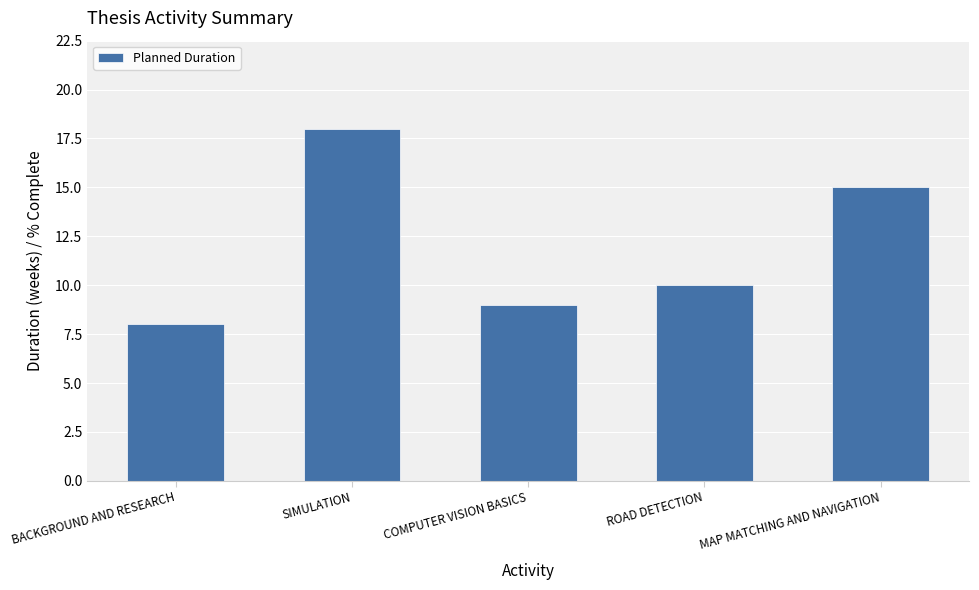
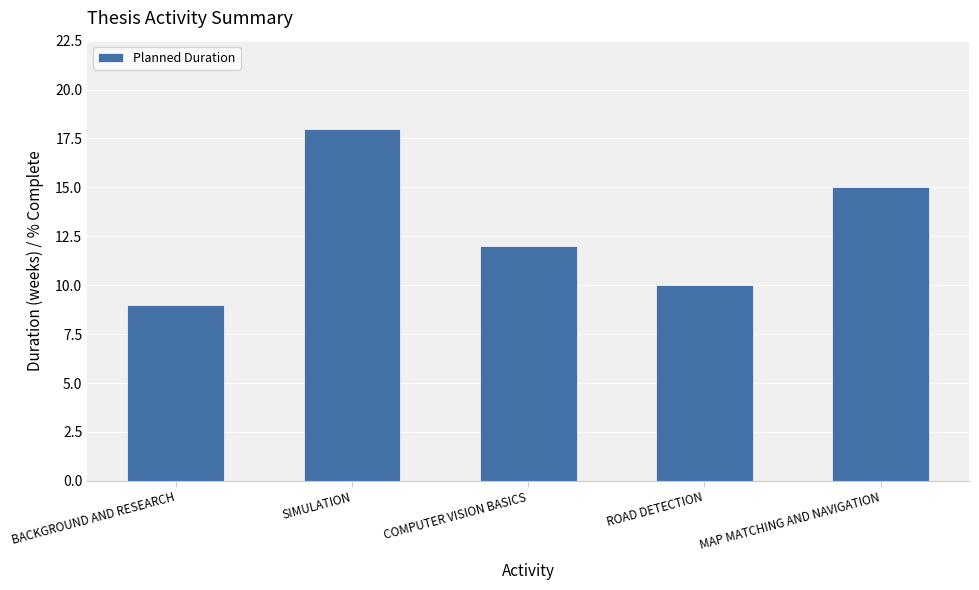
BACKGROUND AND RESEARCH: 8 -> 9
COMPUTER VISION BASICS: 9 -> 12
